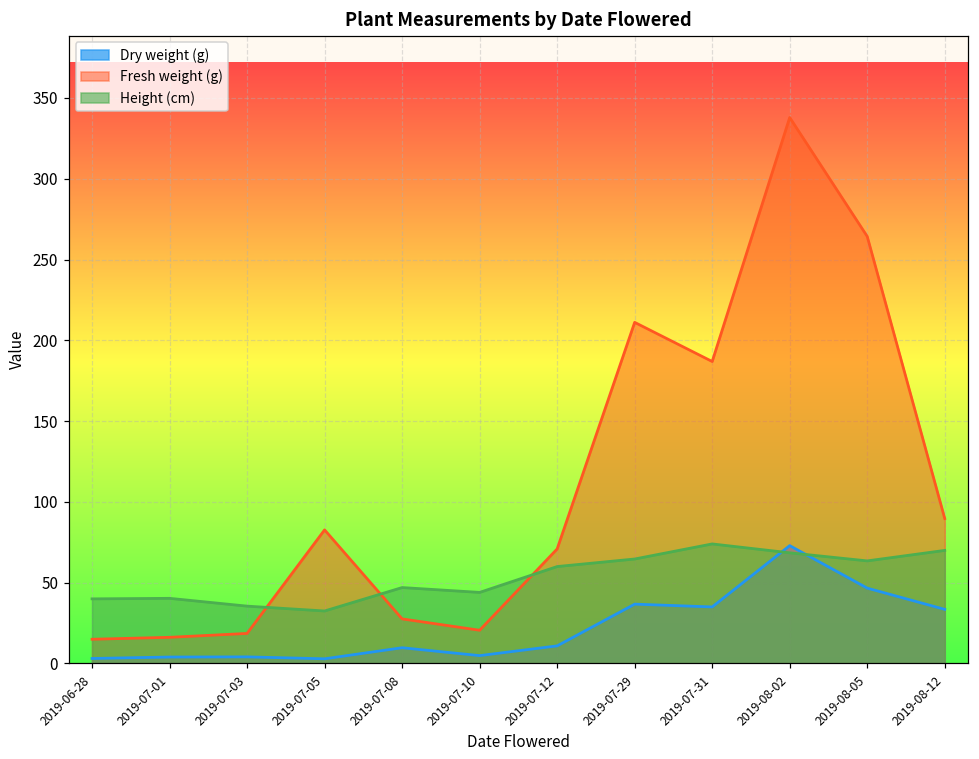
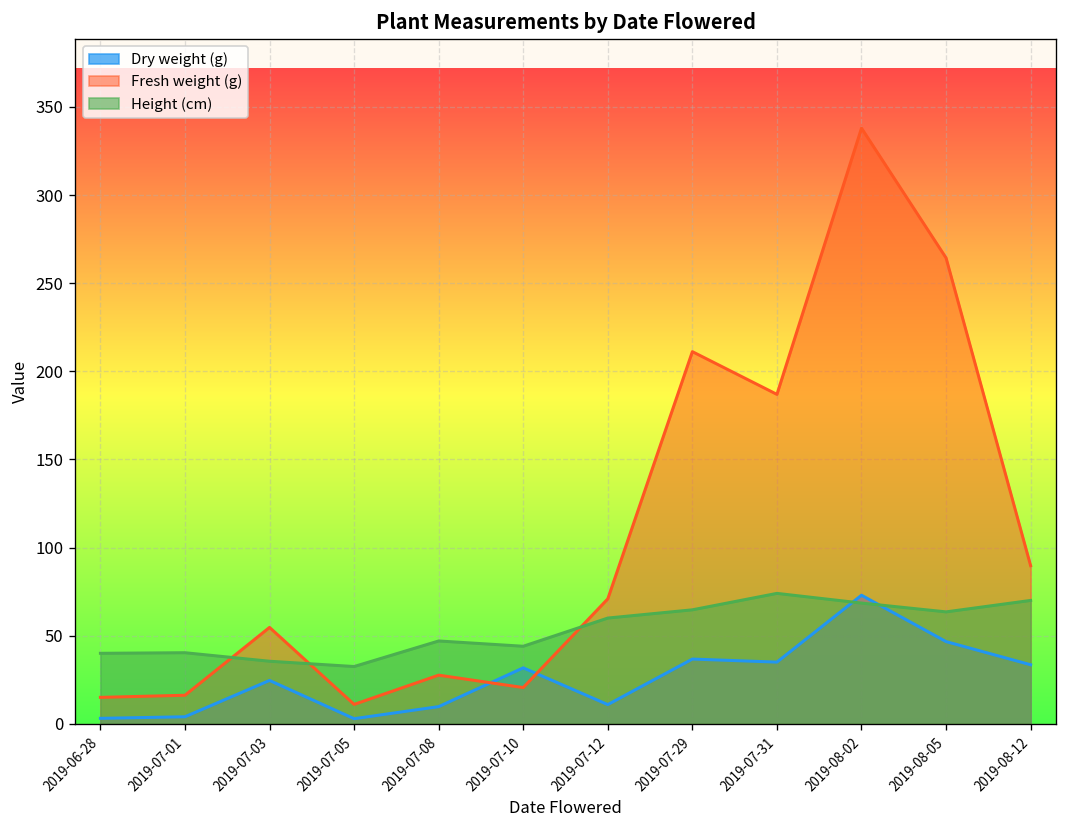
Dry weight (g), 2019-07-03: 4 -> 25
Fresh weight (g), 2019-07-03: 19 -> 55
Fresh weight (g), 2019-07-05: 83 -> 11
Dry weight (g), 2019-07-10: 5 -> 32
